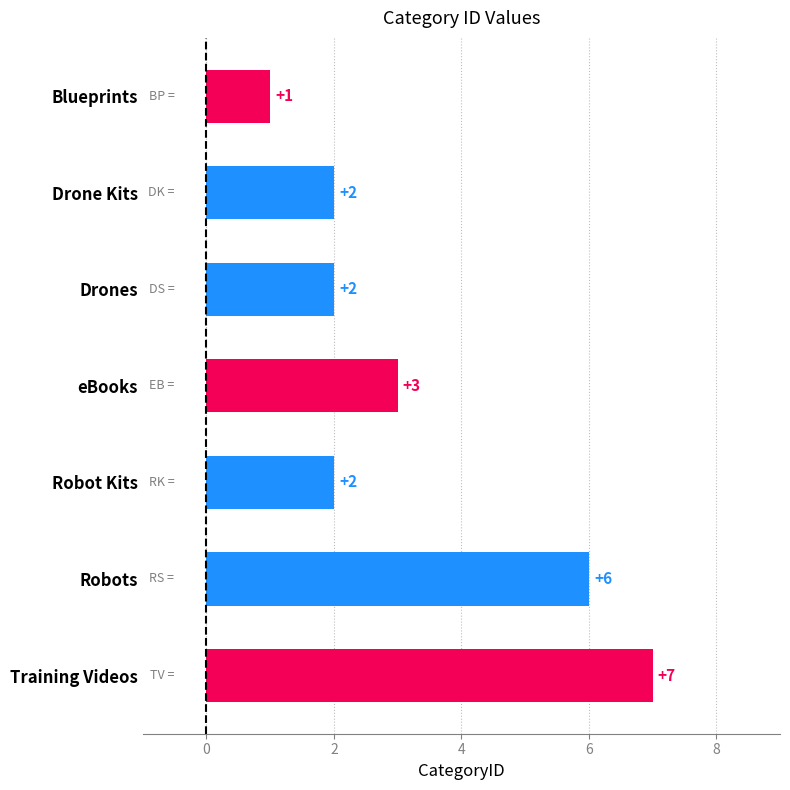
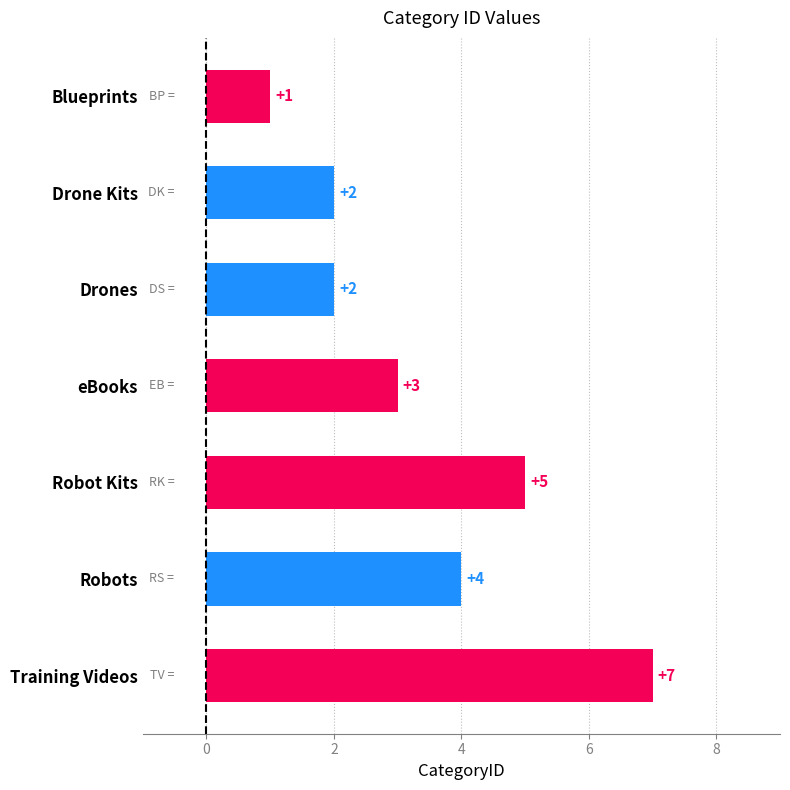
Robot Kits: +2 -> +5
Robots: +6 -> +4
